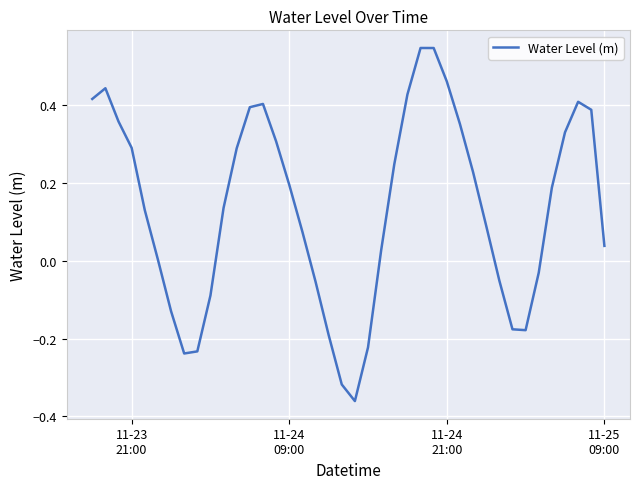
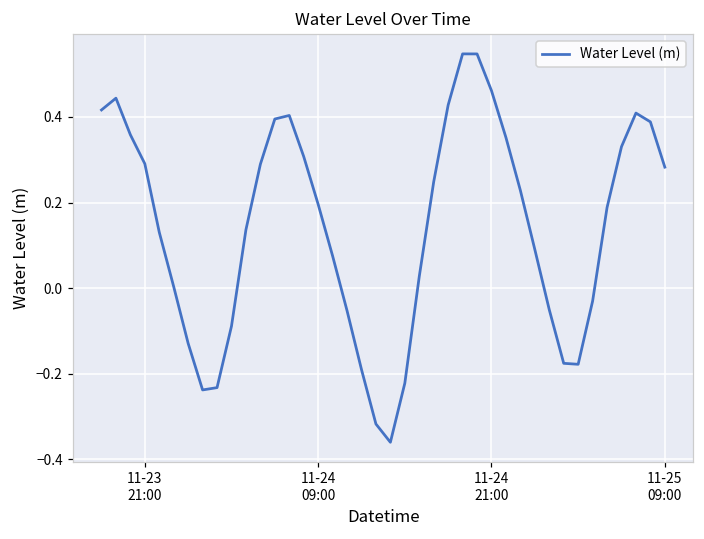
11-25 09:00: 0.04 -> 0.28
